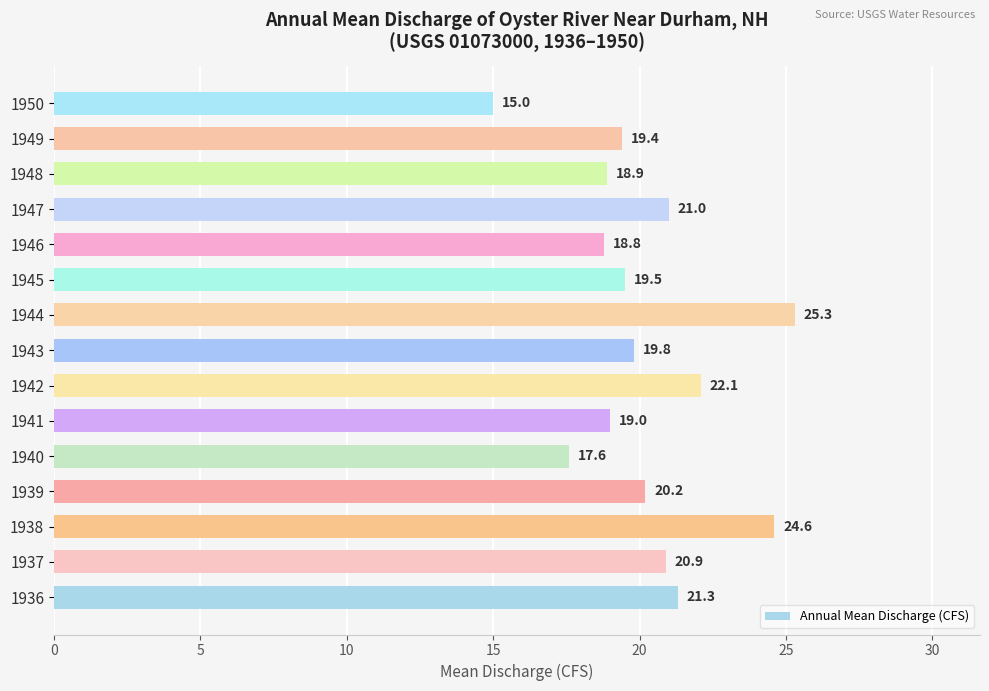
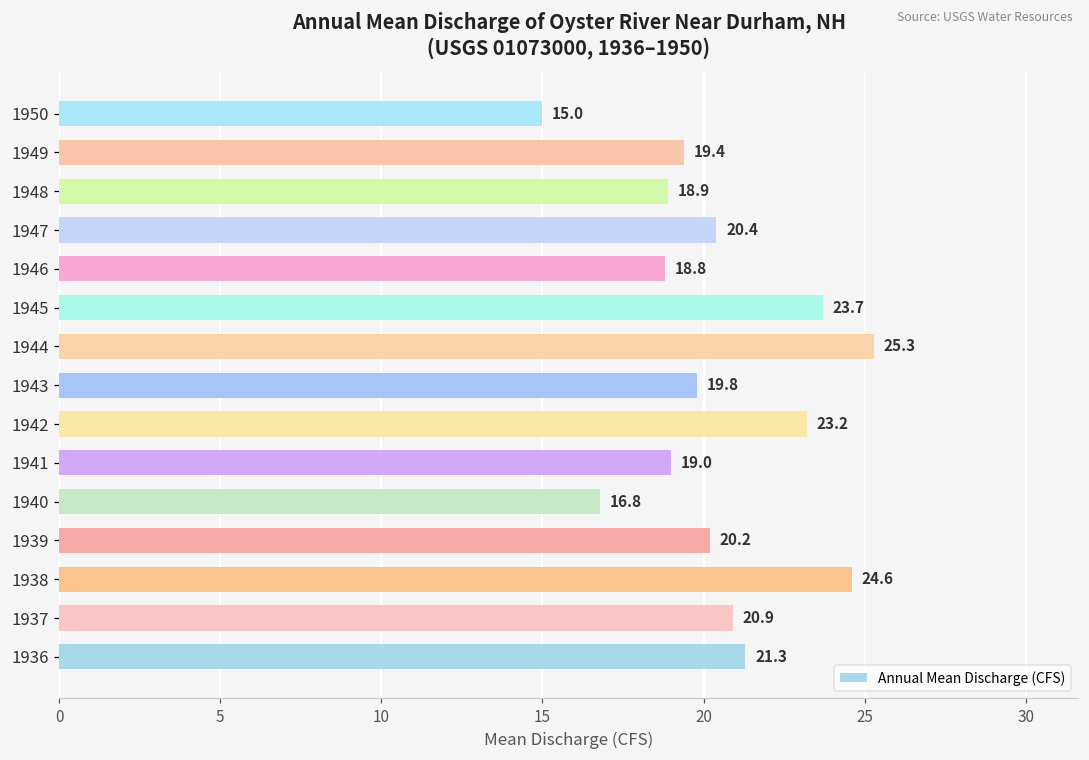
1947: 21.0 -> 20.4
1945: 19.5 -> 23.7
1942: 22.1 -> 23.2
1940: 17.6 -> 16.8
